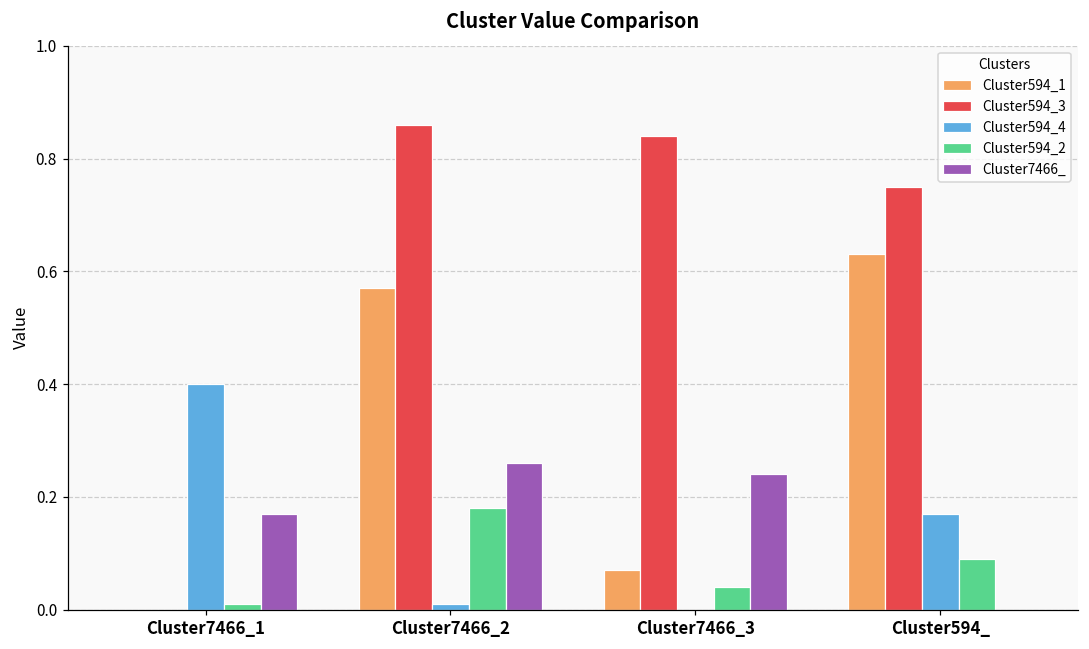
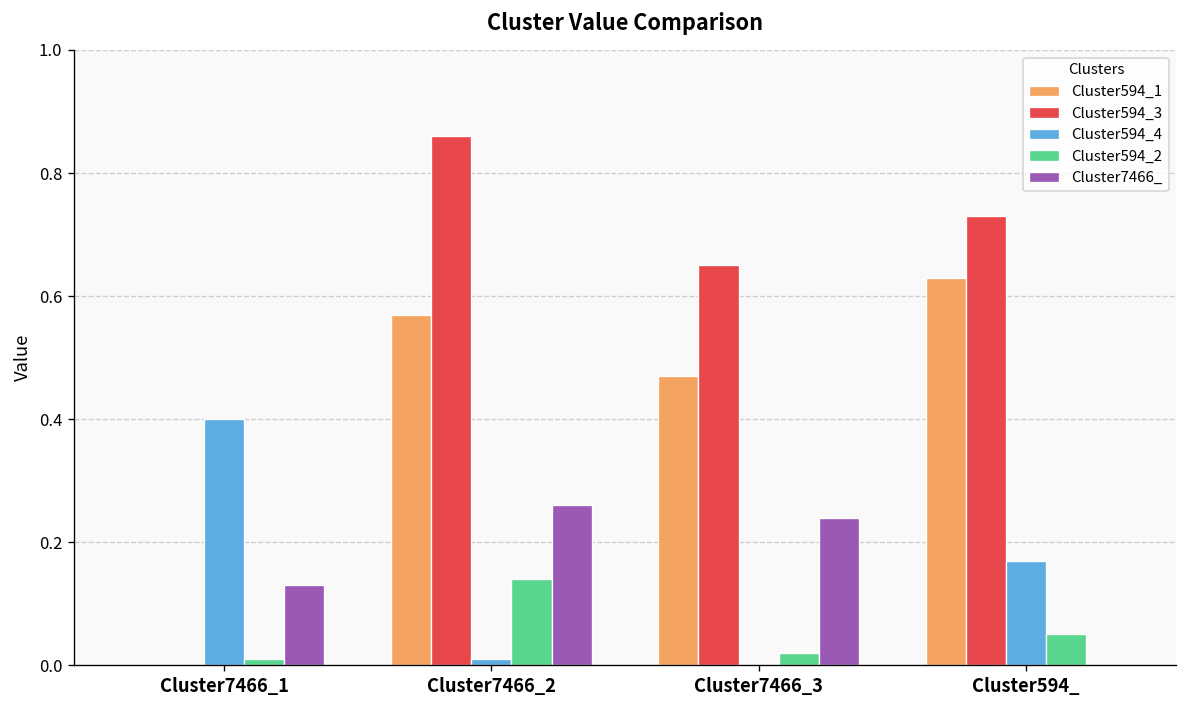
Cluster7466_, Cluster7466_1: 0.17 -> 0.13
Cluster594_2, Cluster7466_2: 0.18 -> 0.14
Cluster594_1, Cluster7466_3: 0.07 -> 0.47
Cluster594_3, Cluster7466_3: 0.84 -> 0.65
Cluster594_2, Cluster7466_3: 0.04 -> 0.02
Cluster594_3, Cluster594_: 0.75 -> 0.73
Cluster594_2, Cluster594_: 0.09 -> 0.05
